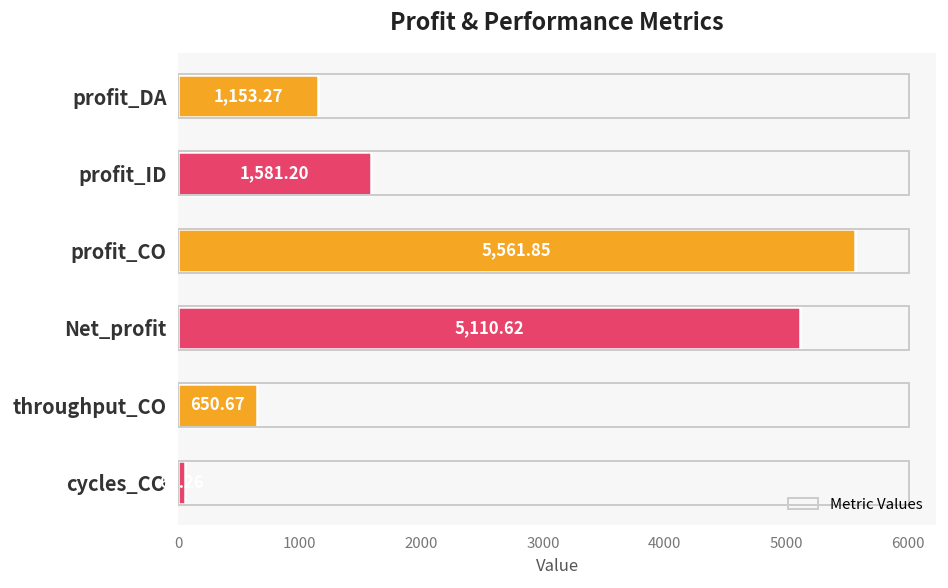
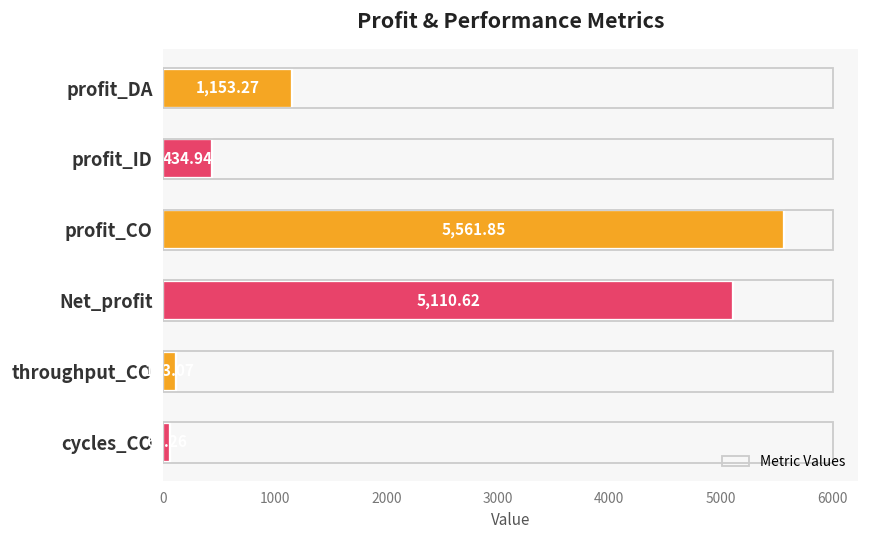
profit_ID: 1,581.20 -> 434.94
throughput_CO: 650 -> 110
